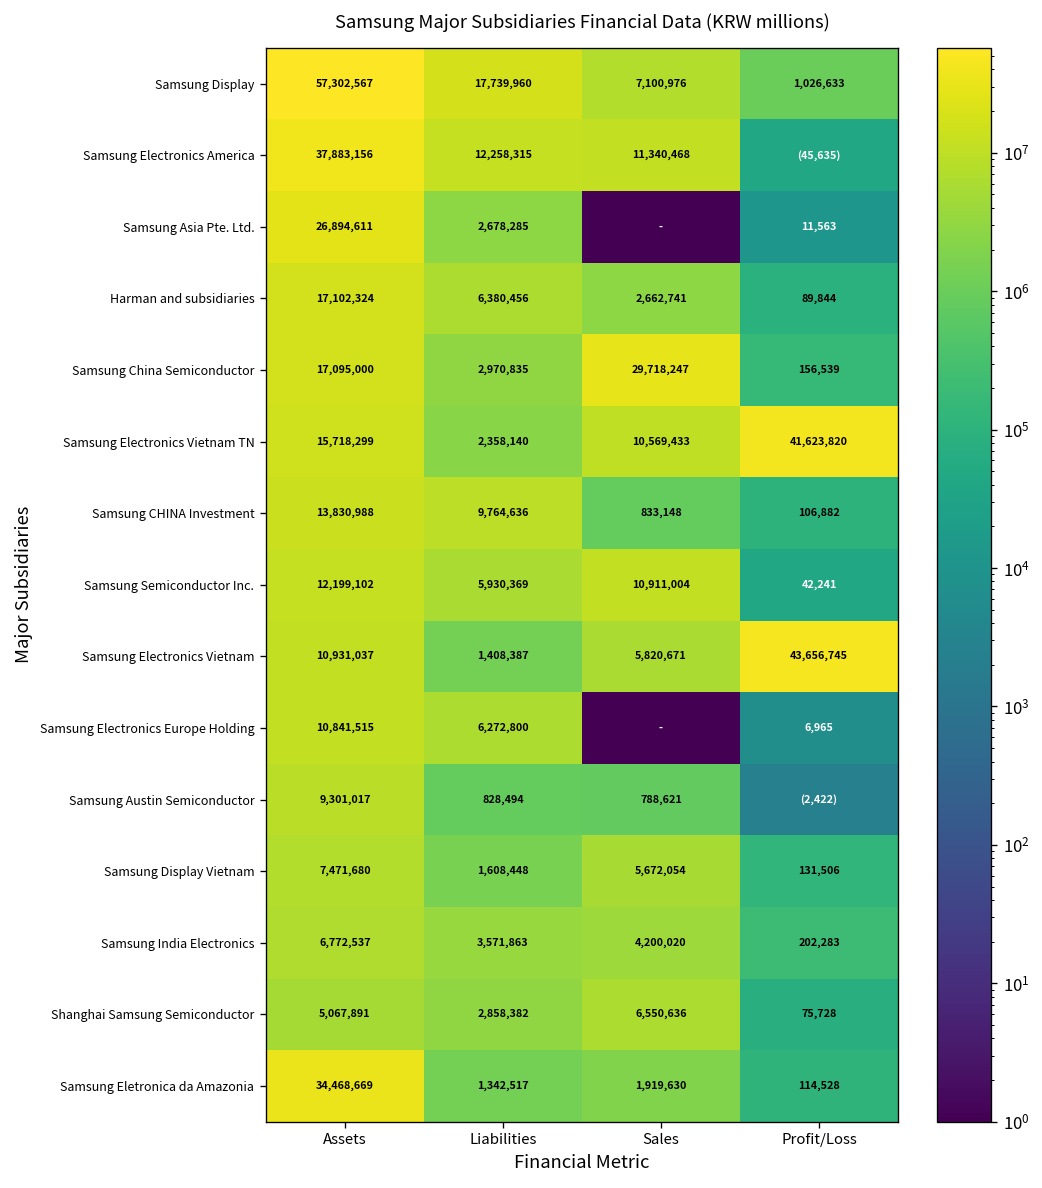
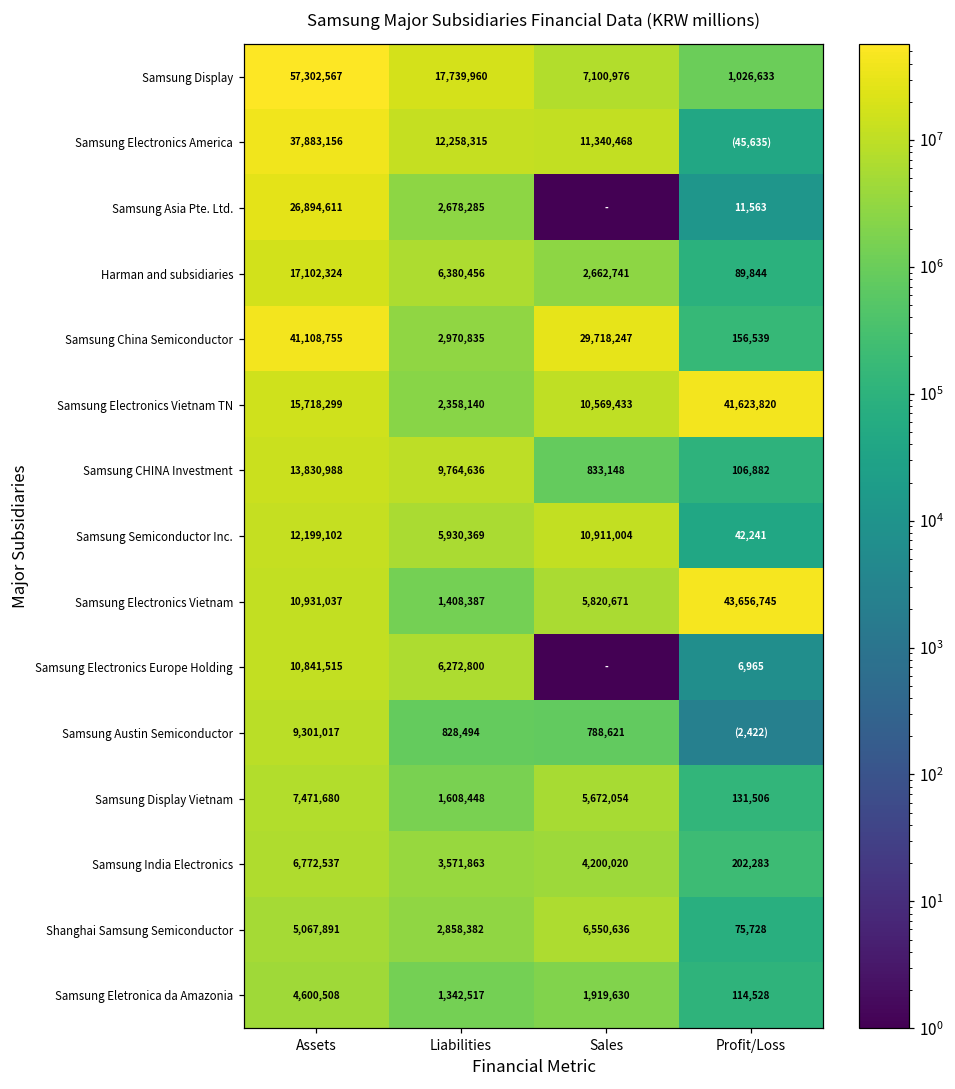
Samsung China Semiconductor, Assets: 17,095,000 -> 41,108,755
Samsung Eletronica da Amazonia, Assets: 34,468,669 -> 4,600,508
